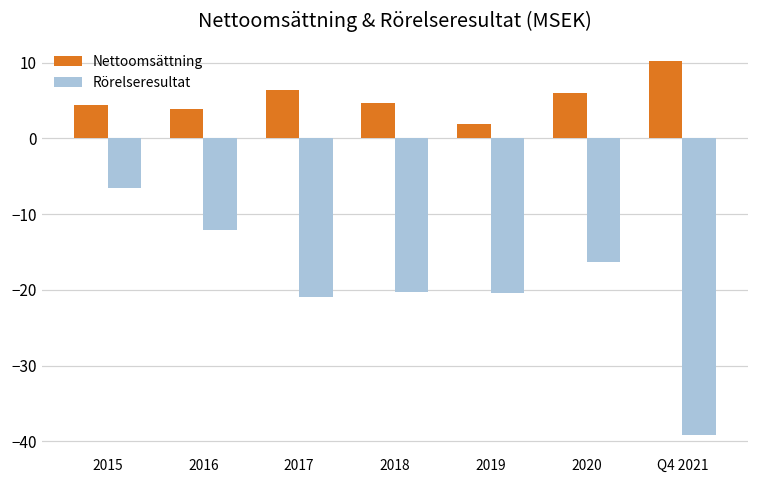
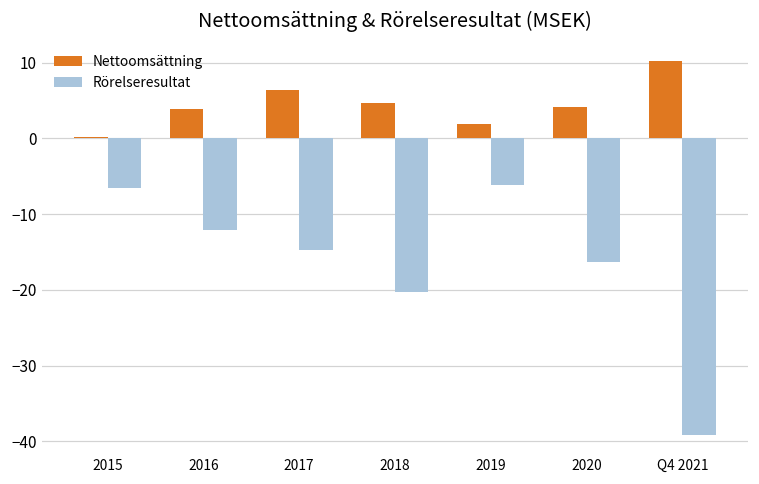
Nettoomsättning, 2015: 4 -> 0
Rörelseresultat, 2017: -21 -> -15
Rörelseresultat, 2019: -20 -> -6
Nettoomsättning, 2020: 6 -> 4
